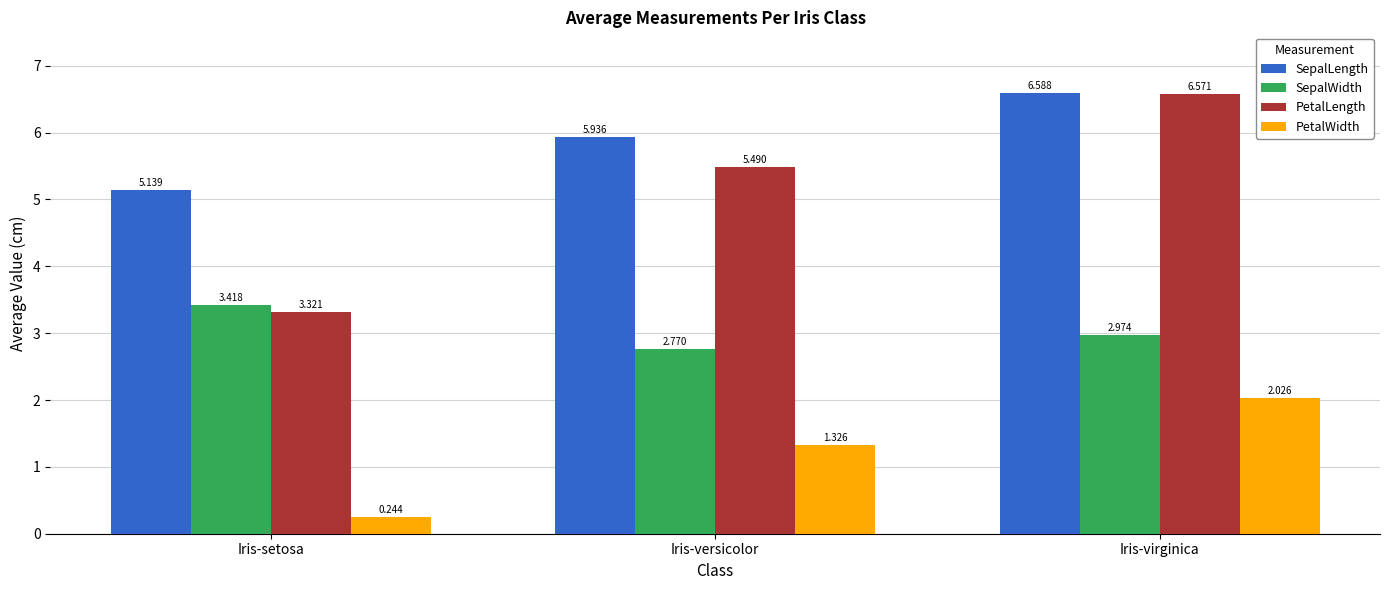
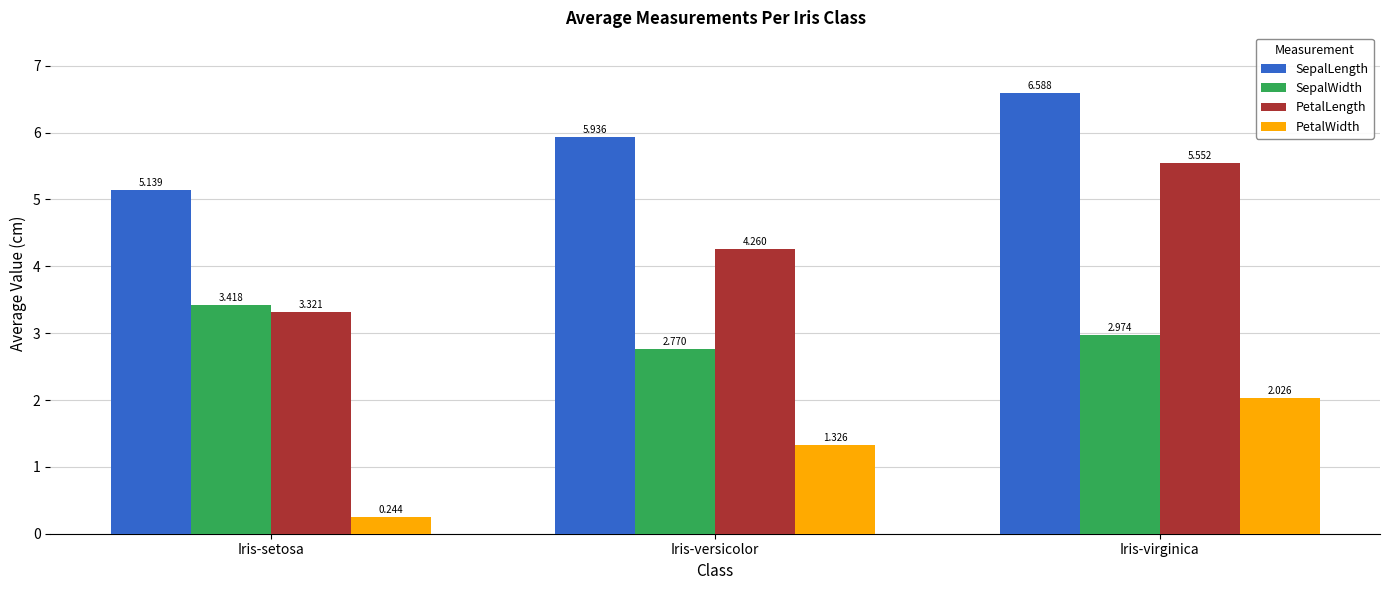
PetalLength, Iris-versicolor: 5.490 -> 4.260
PetalLength, Iris-virginica: 6.571 -> 5.552
